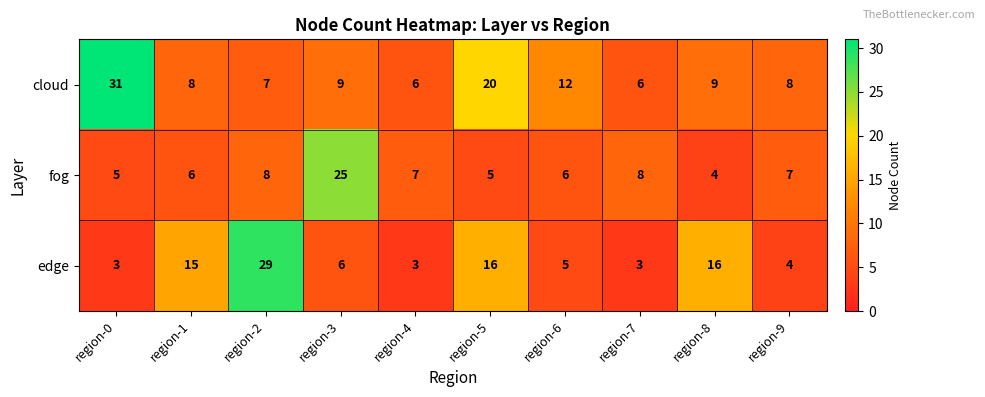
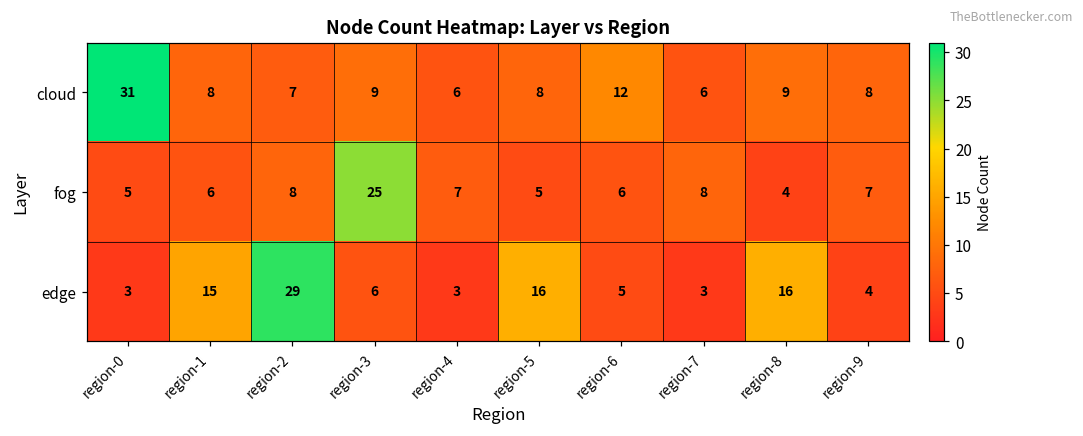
cloud, region-5: 20 -> 8
